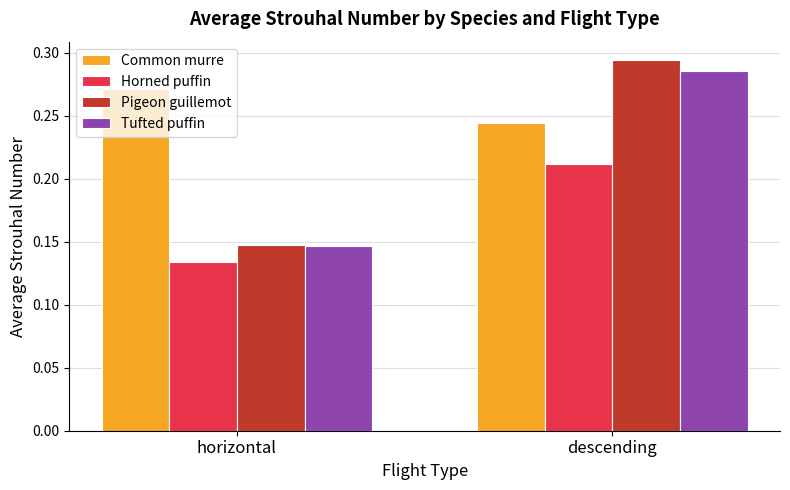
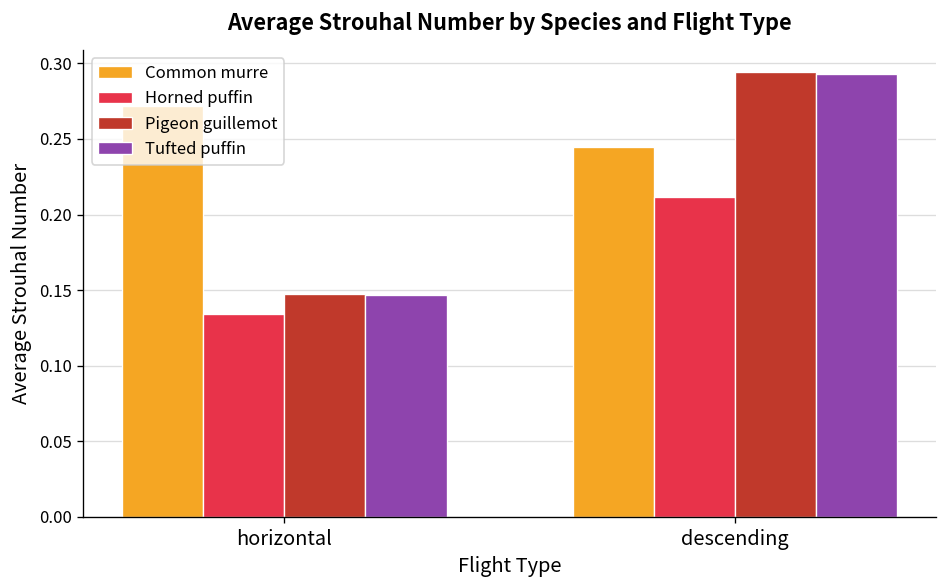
Tufted puffin, descending: 0.285 -> 0.293
